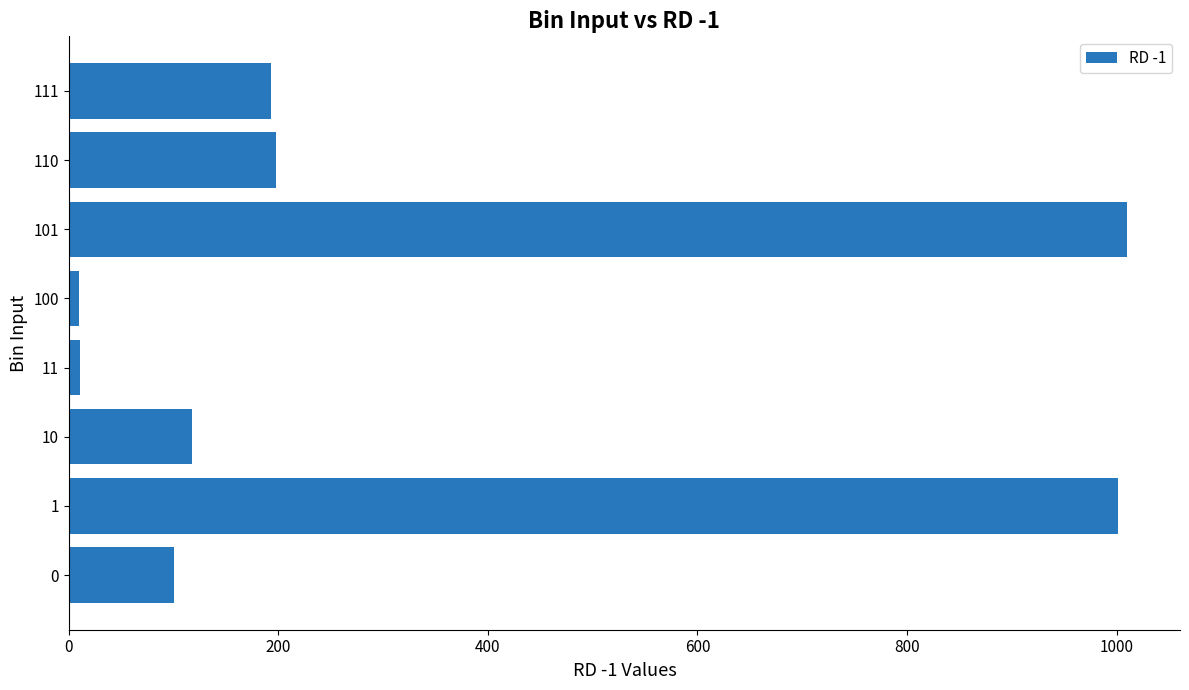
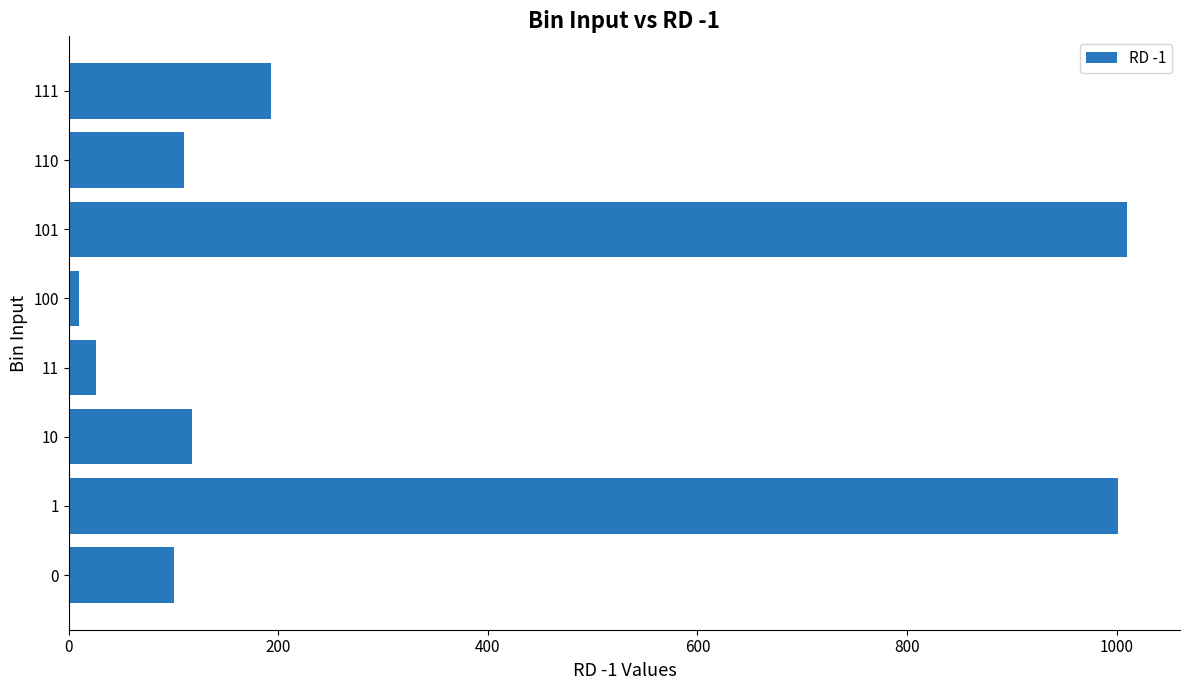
110: 198 -> 110
11: 11 -> 26
